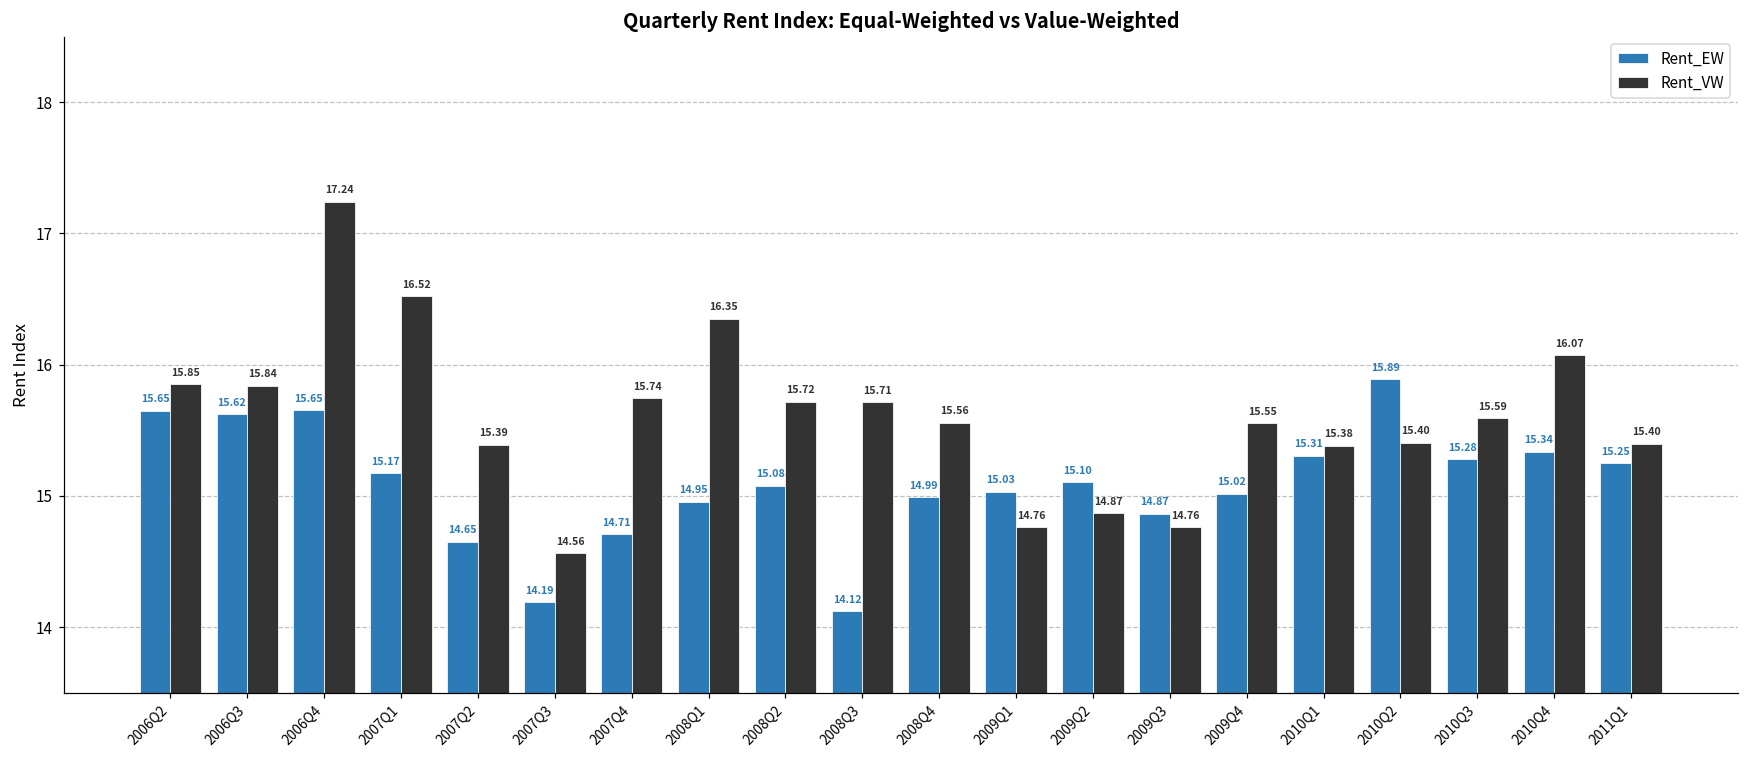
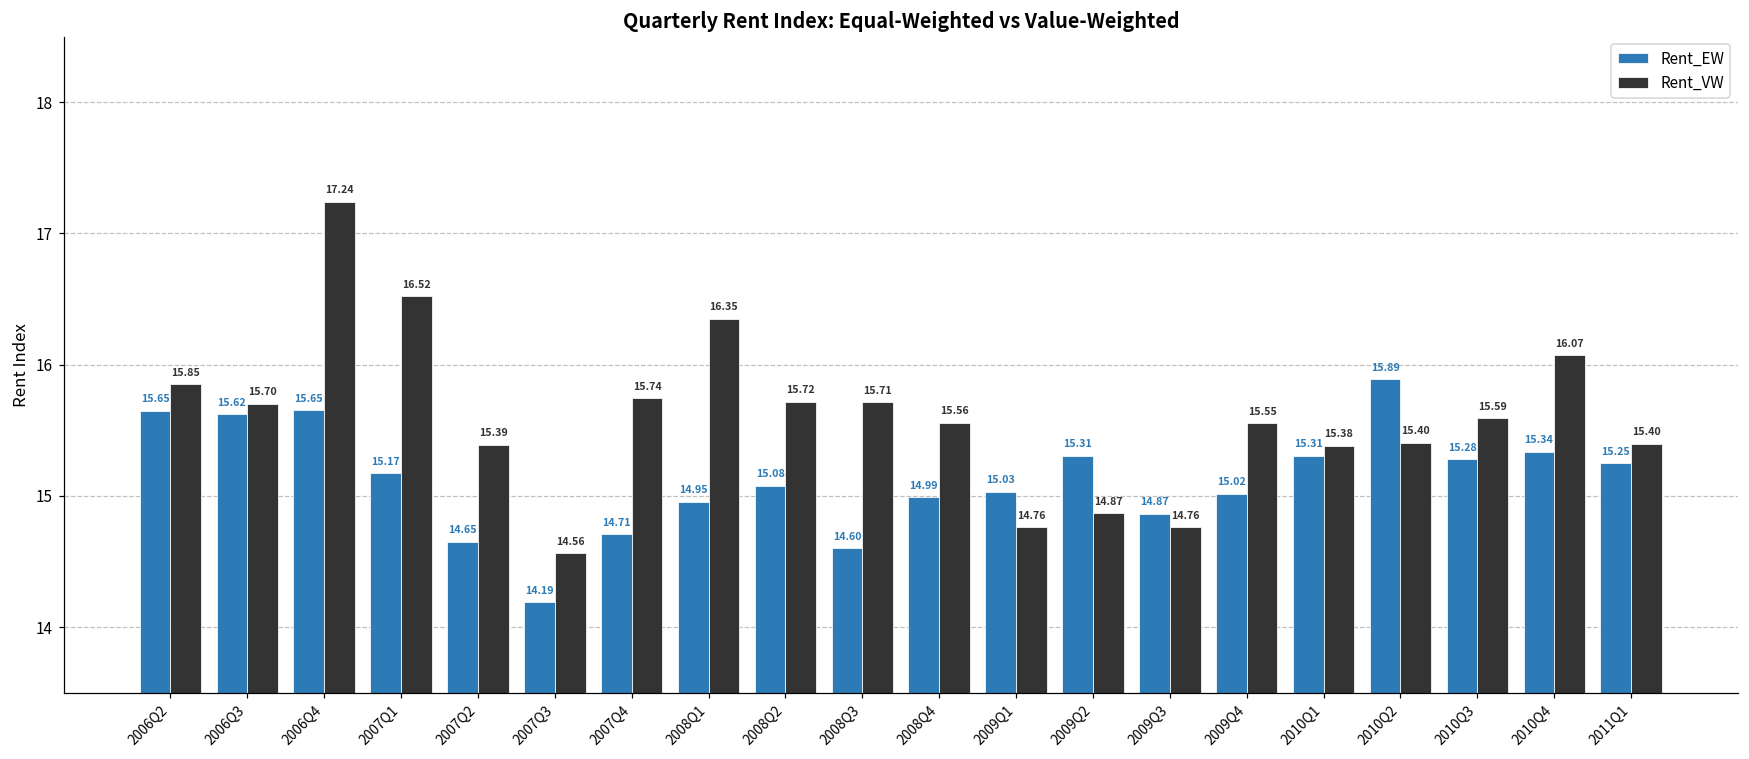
Rent_VW, 2006Q3: 15.84 -> 15.70
Rent_EW, 2008Q3: 14.12 -> 14.60
Rent_EW, 2009Q2: 15.10 -> 15.31
